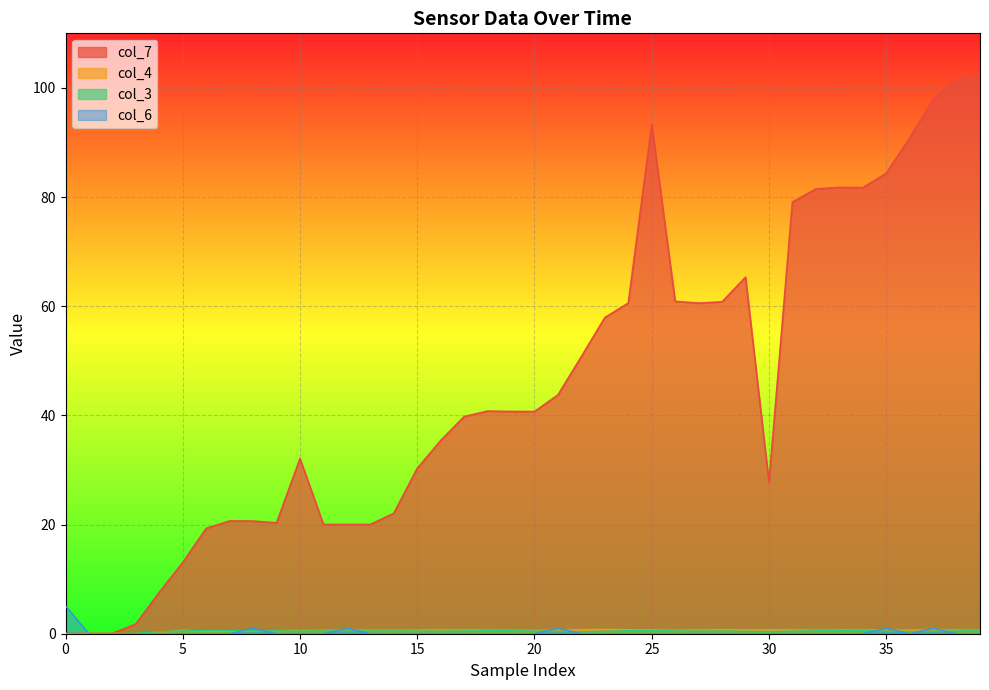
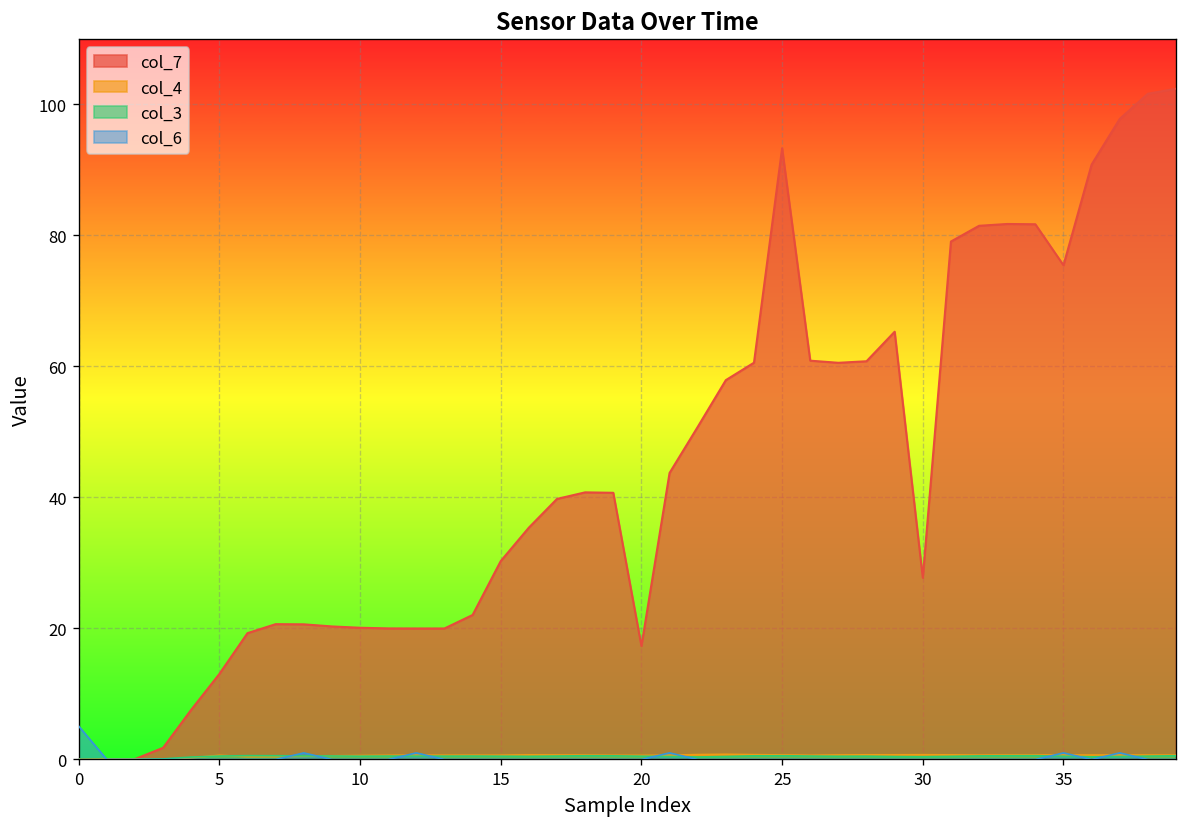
col_7, 10: 32 -> 20
col_7, 20: 41 -> 17
col_7, 35: 84 -> 75
